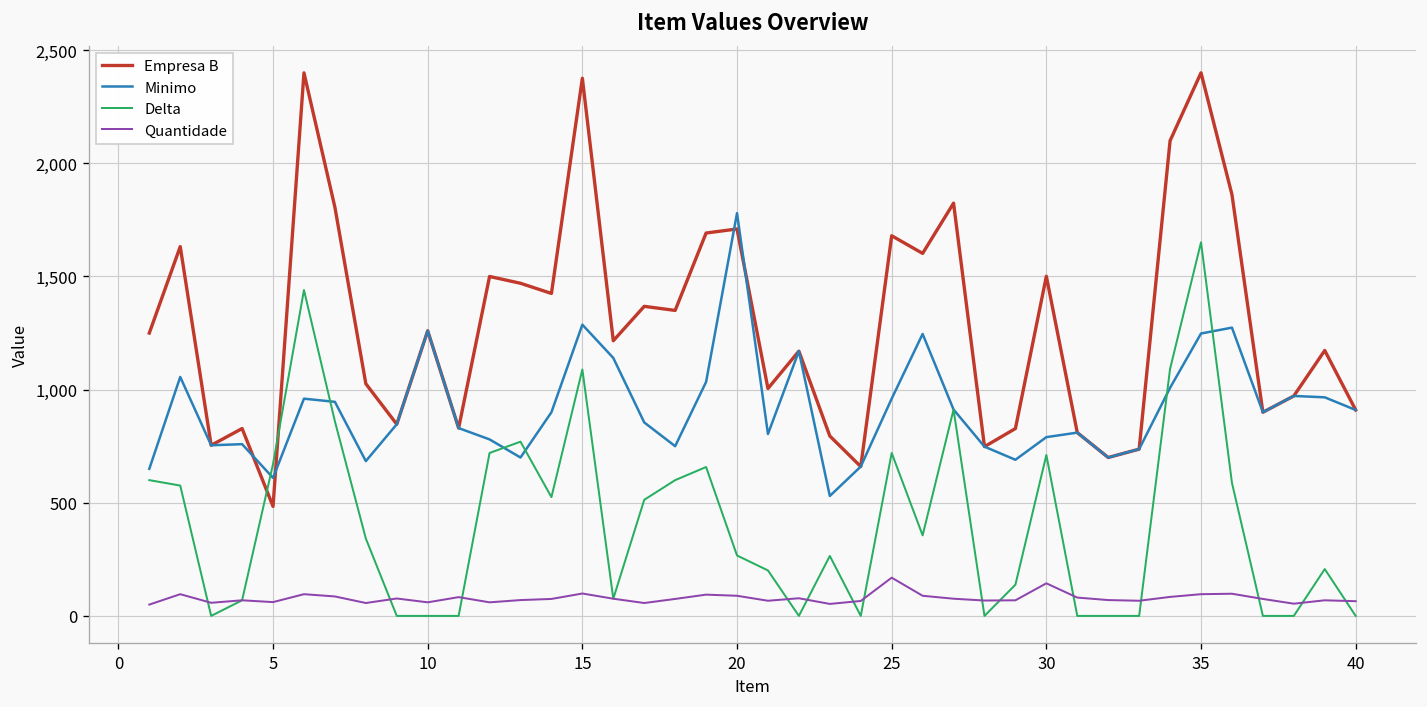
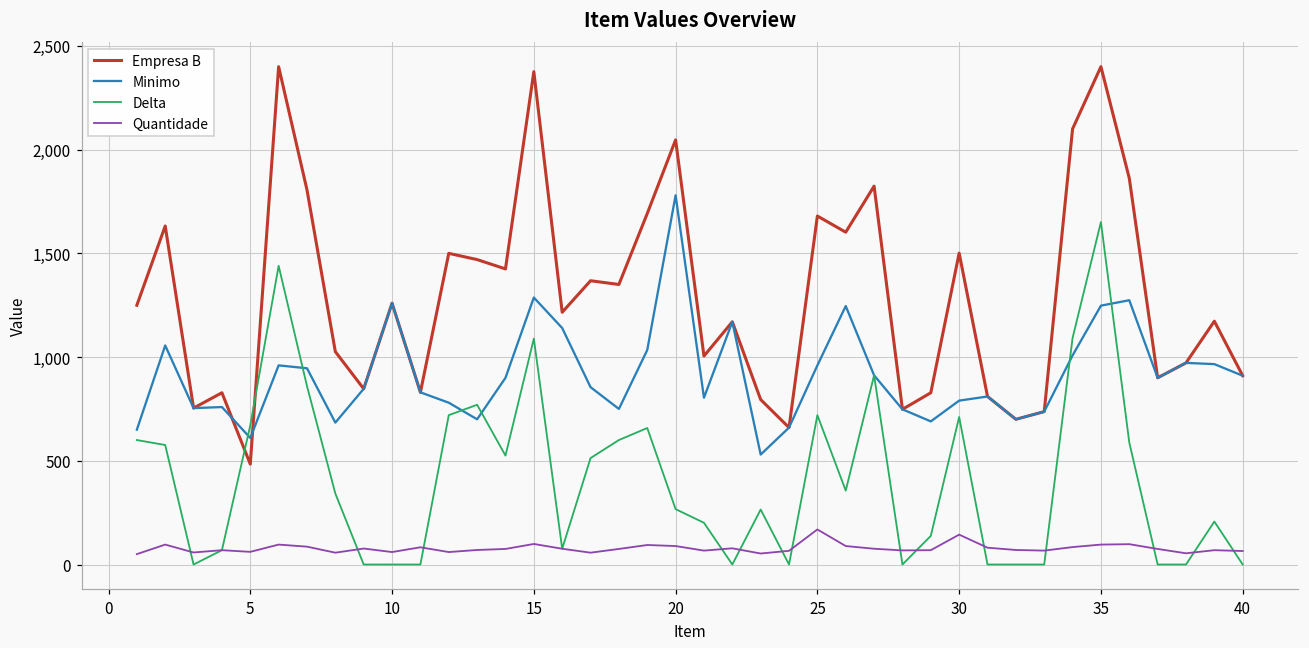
Empresa B, 20: 1,710 -> 2,050
